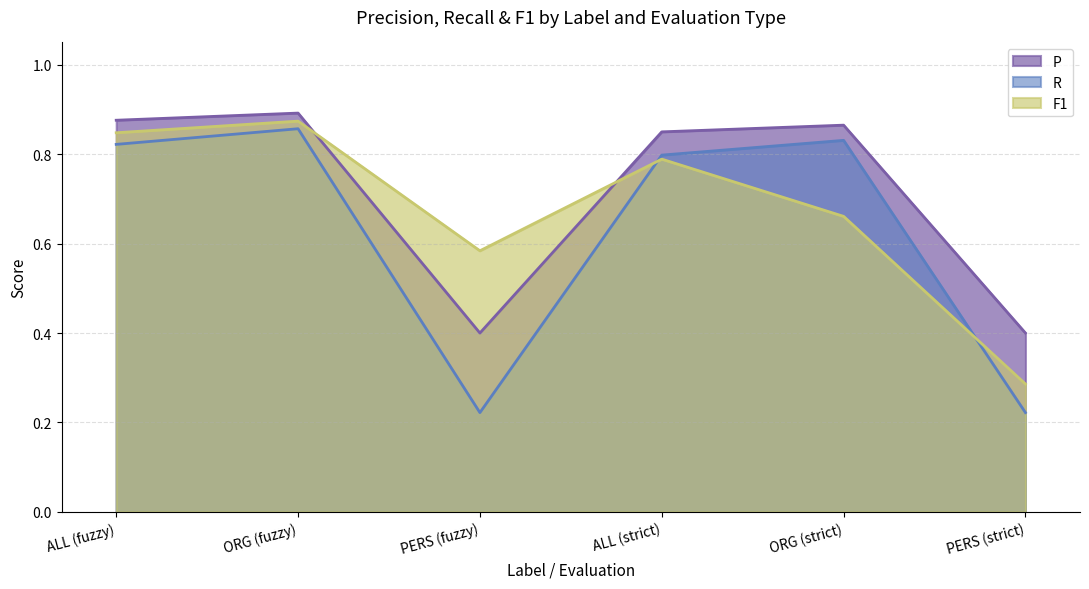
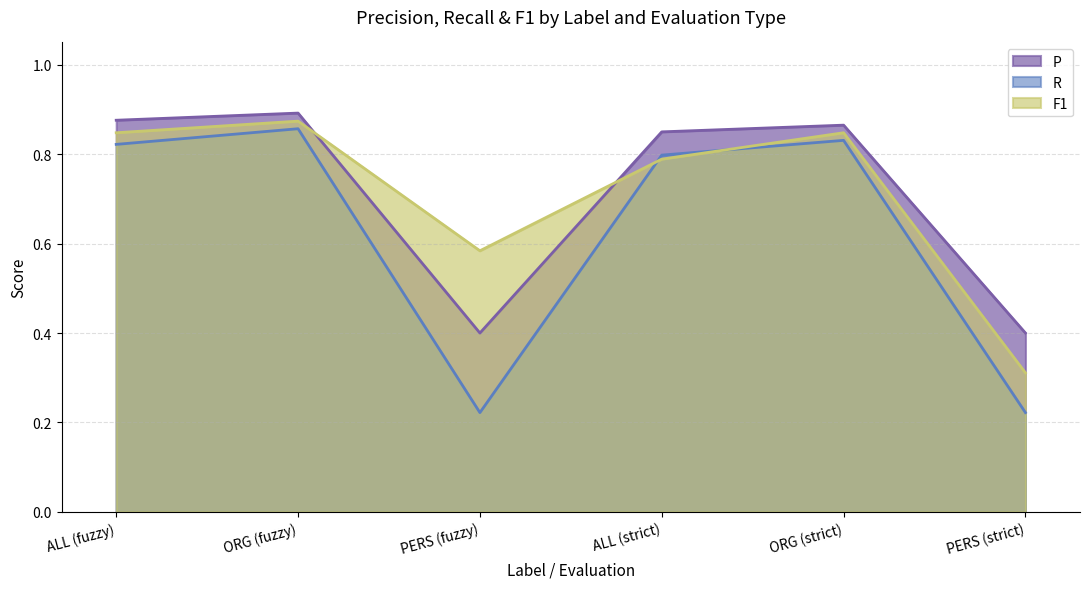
F1, ORG (strict): 0.66 -> 0.85
F1, PERS (strict): 0.29 -> 0.31
